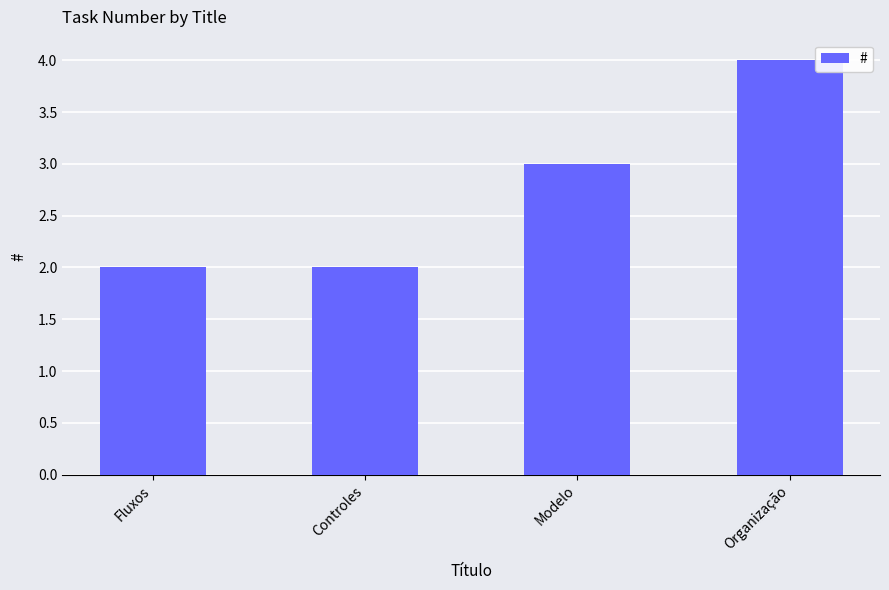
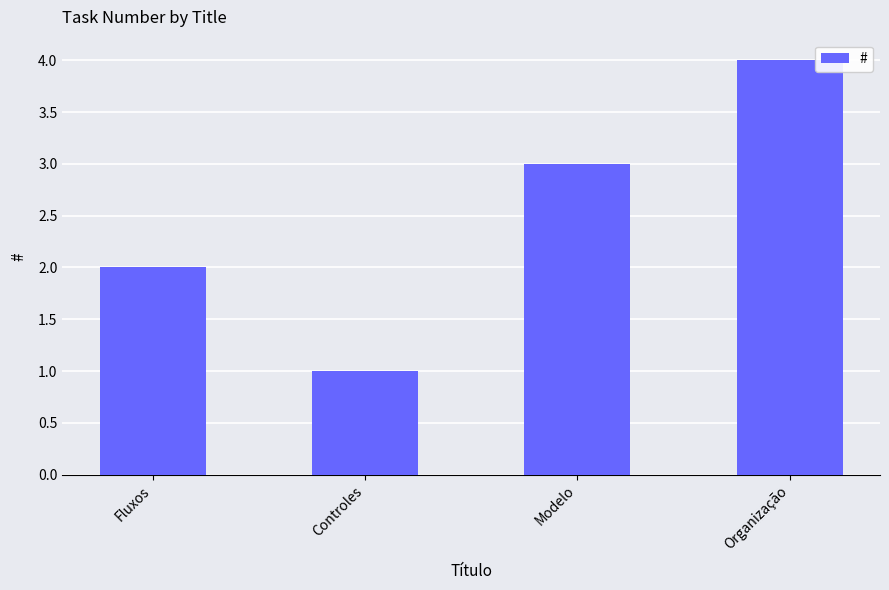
Controles: 2 -> 1
